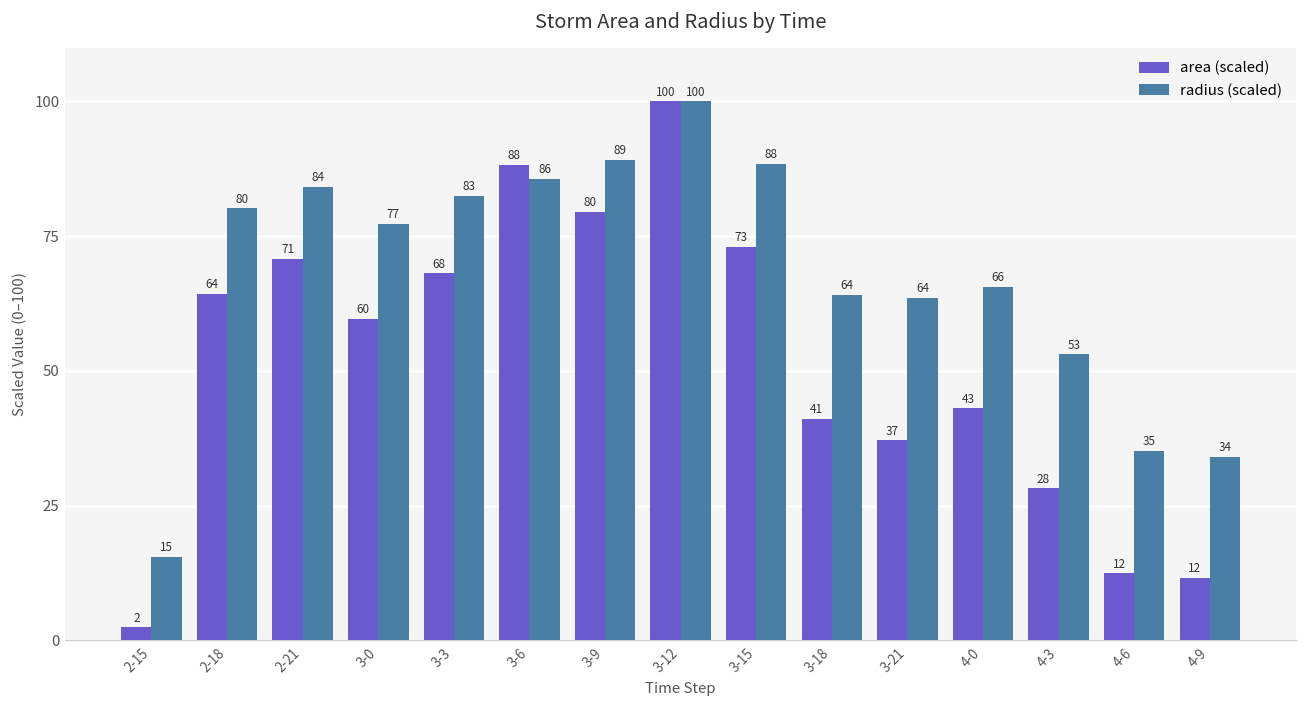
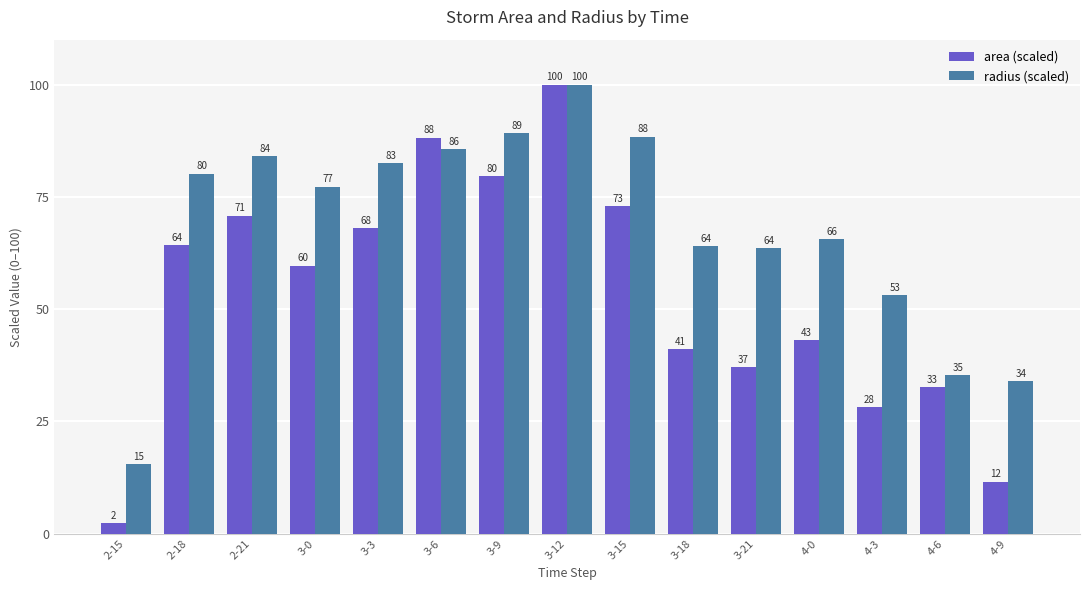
area (scaled), 4-6: 12 -> 33
